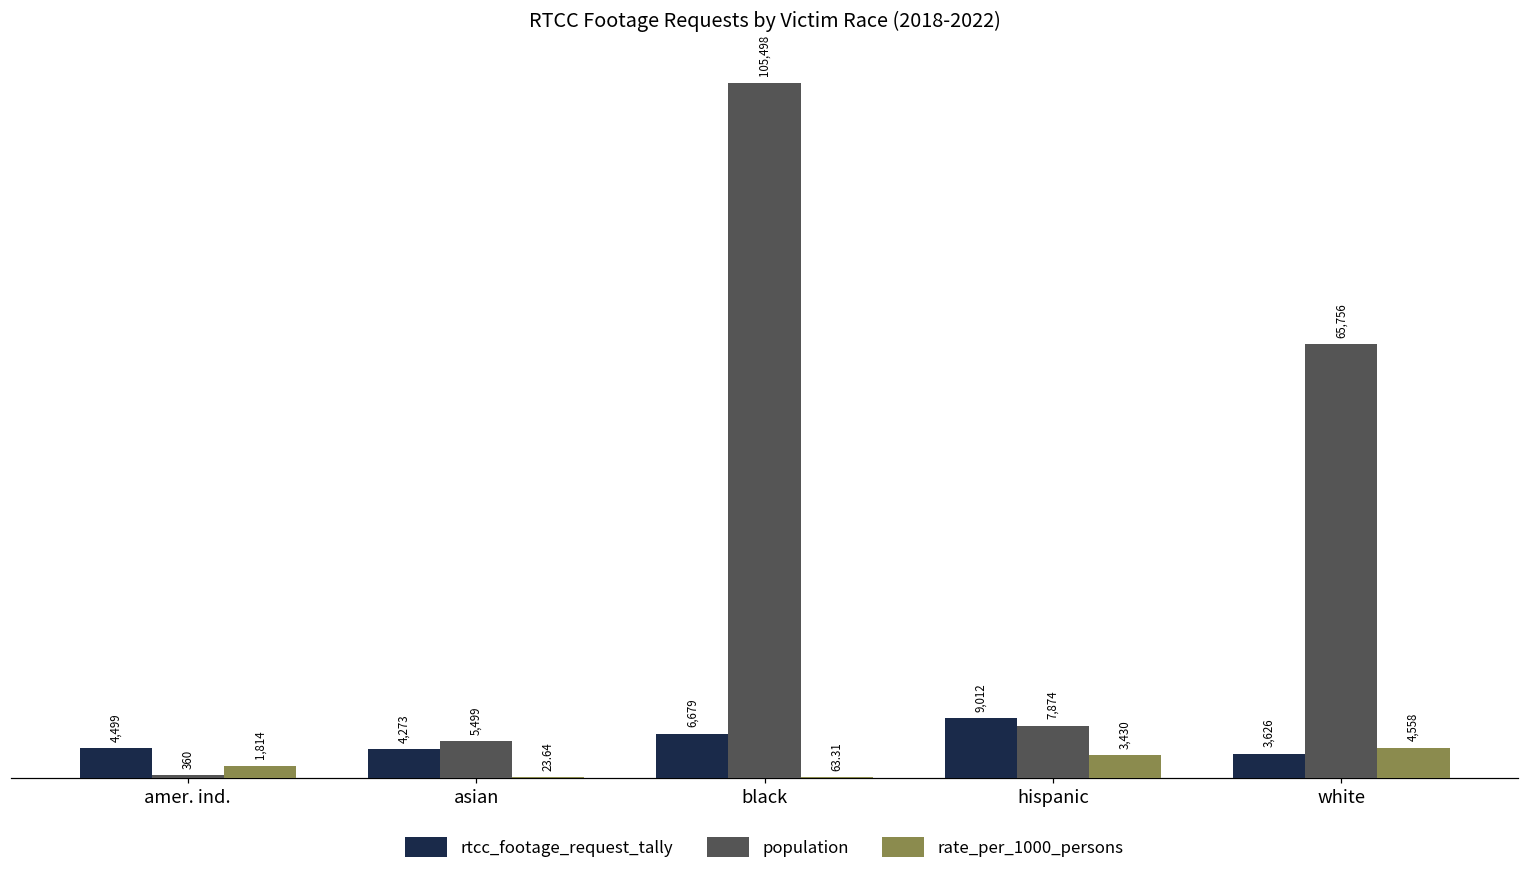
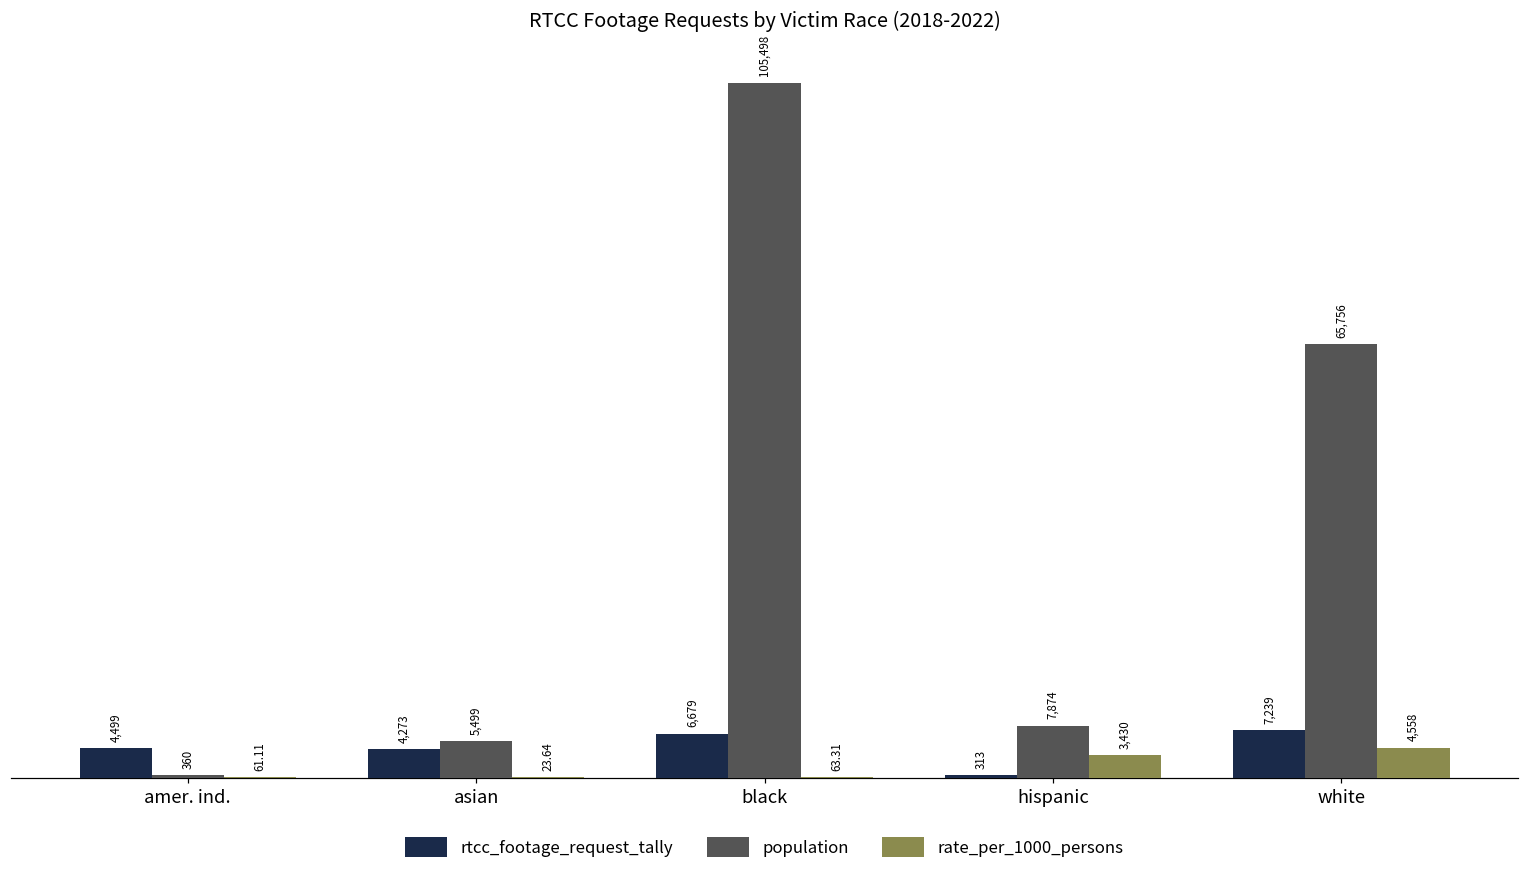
rate_per_1000_persons, amer. ind.: 1,814 -> 61.11
rtcc_footage_request_tally, hispanic: 9,012 -> 313
rtcc_footage_request_tally, white: 3,626 -> 7,239
